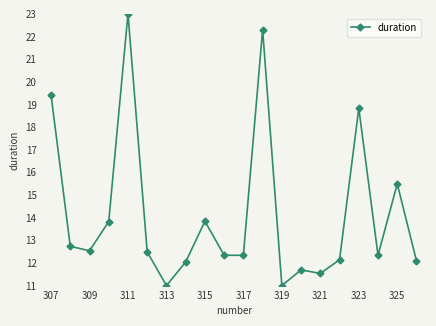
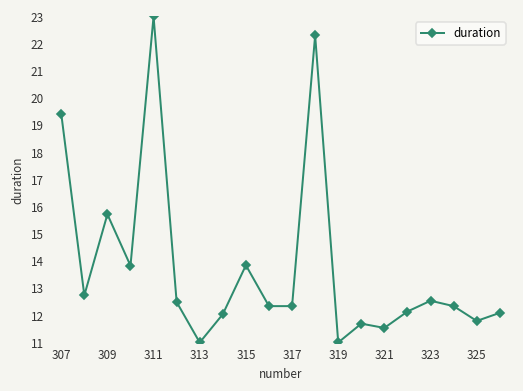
309: 12.5 -> 15.7
323: 18.8 -> 12.5
325: 15.5 -> 11.8
